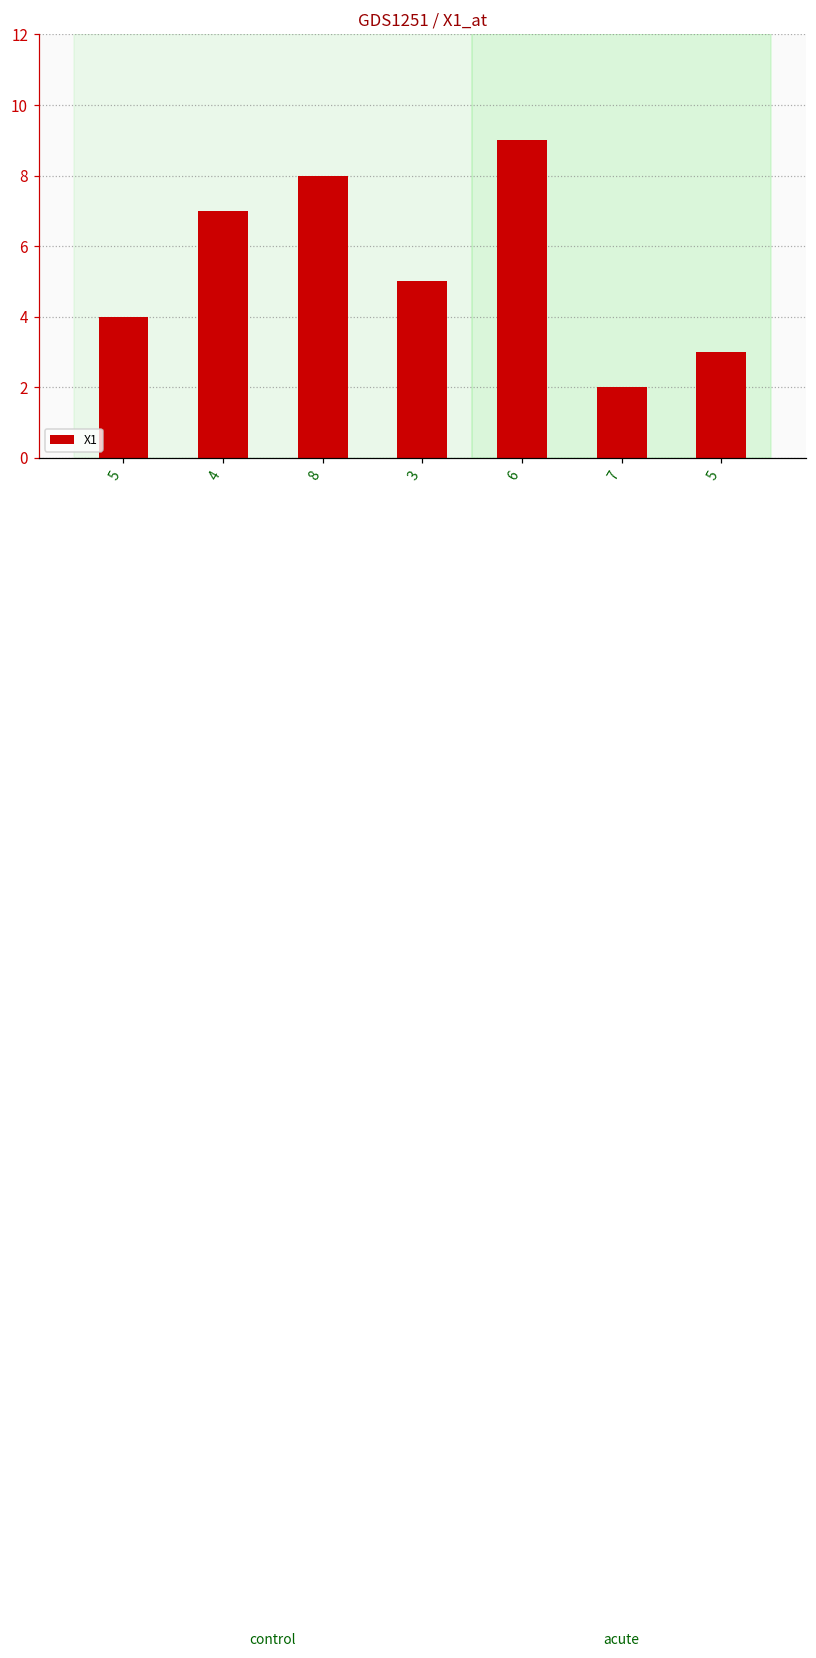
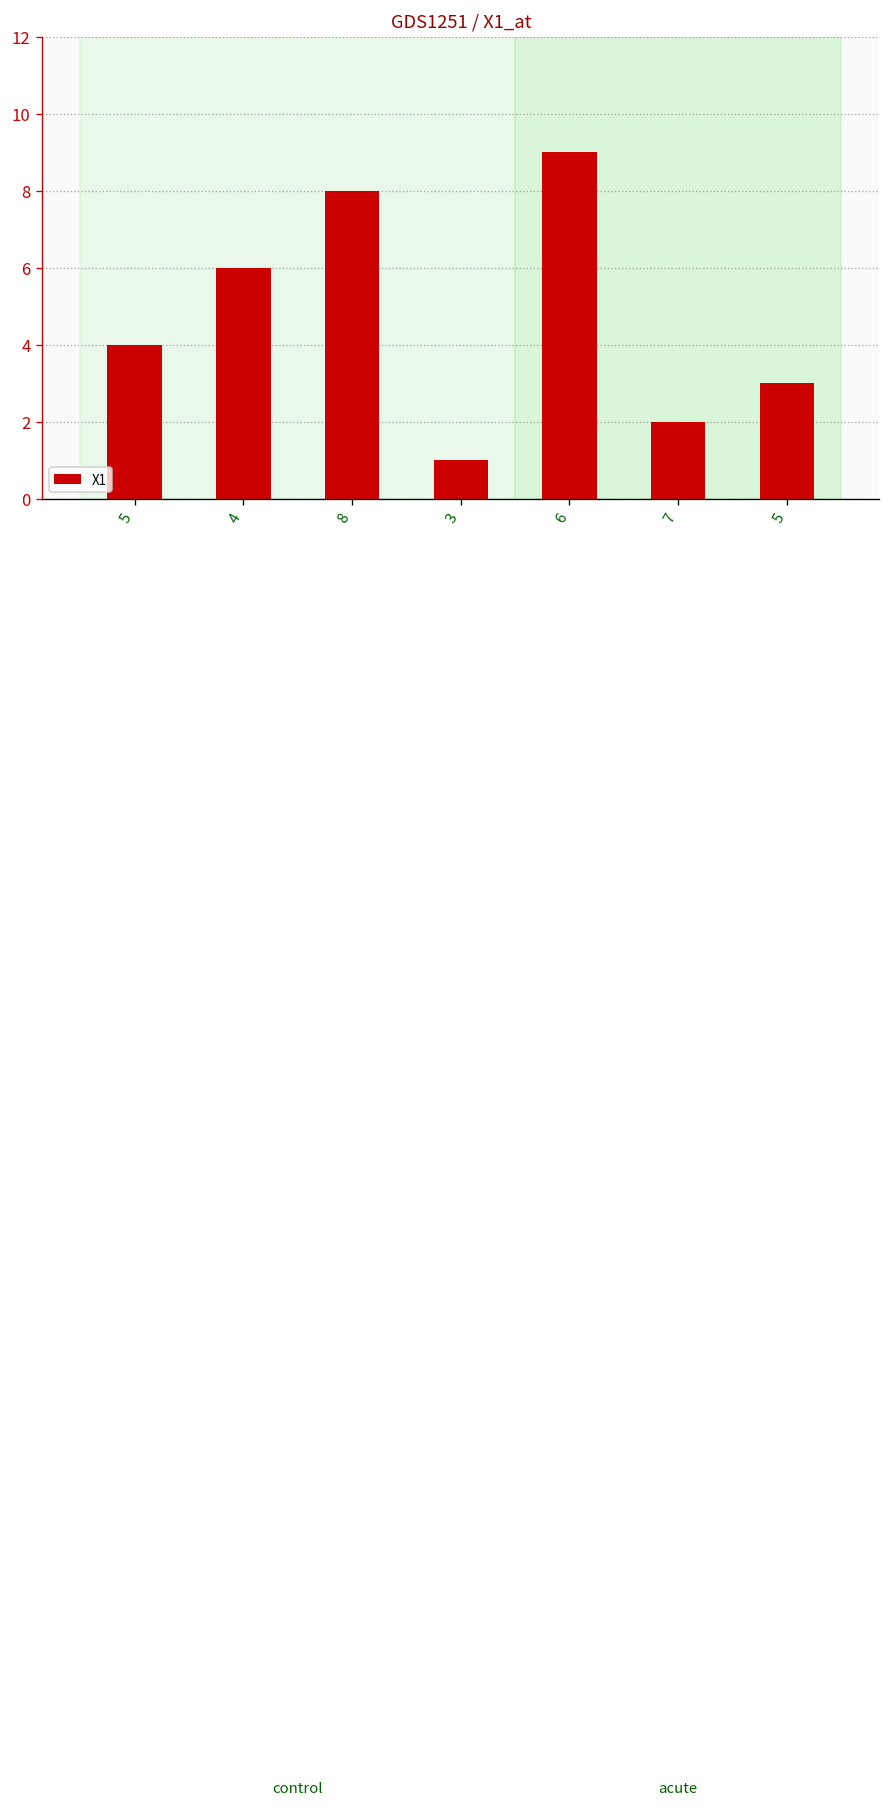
4: 7 -> 6
3: 5 -> 1
